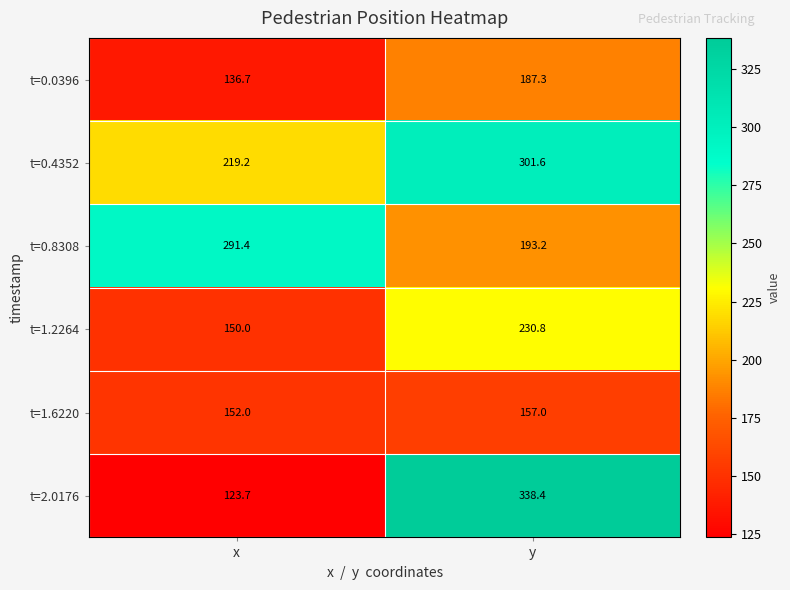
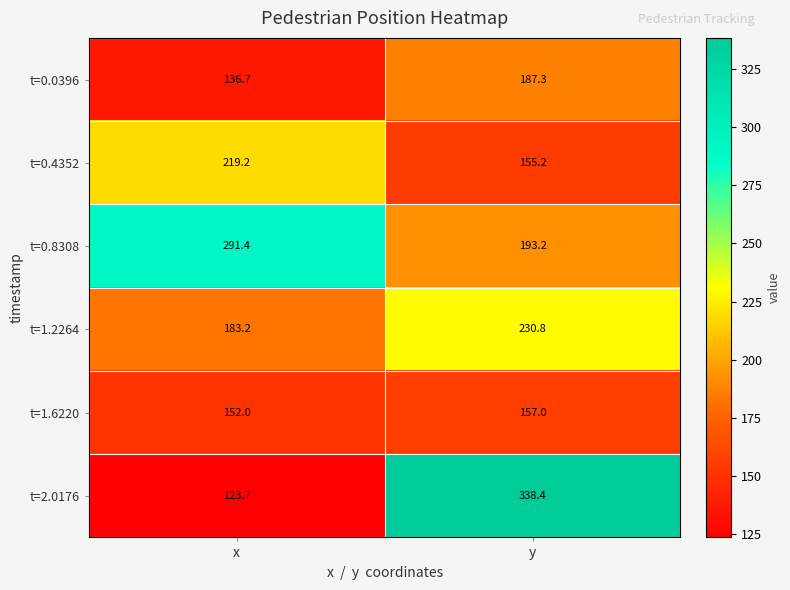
t=0.4352, y: 301.6 -> 155.2
t=1.2264, x: 150.0 -> 183.2
